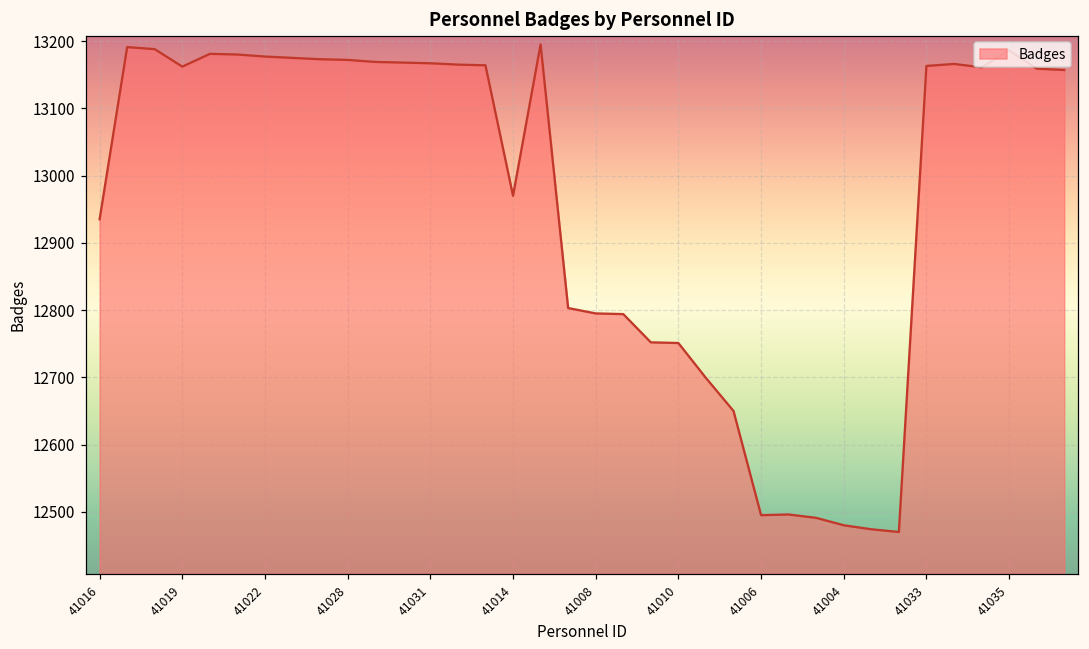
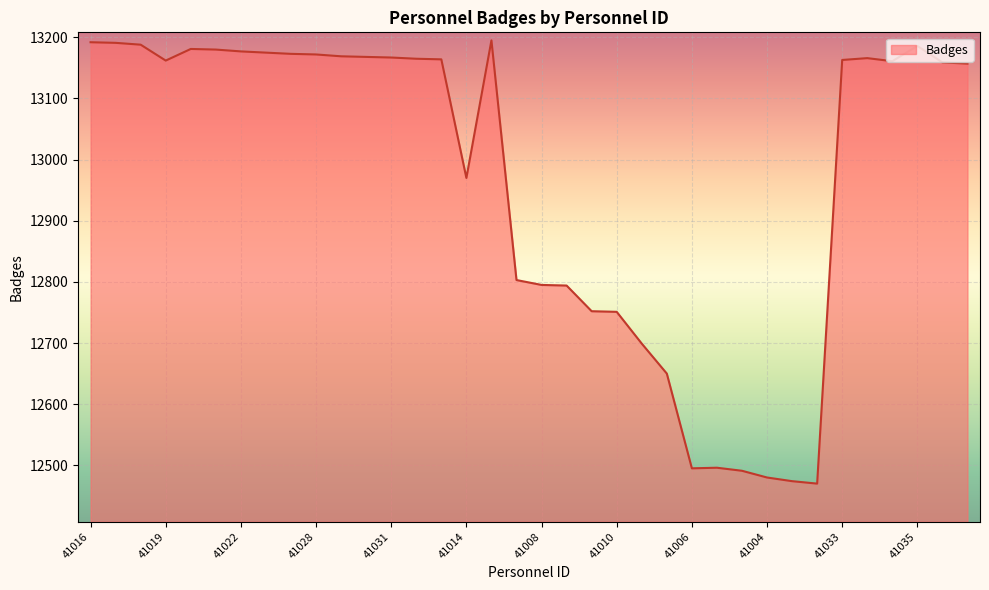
41016: 12940 -> 13190
